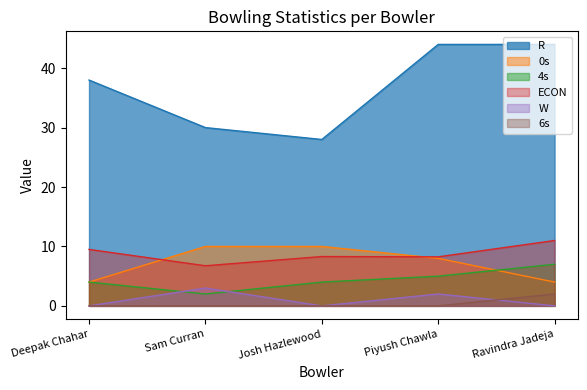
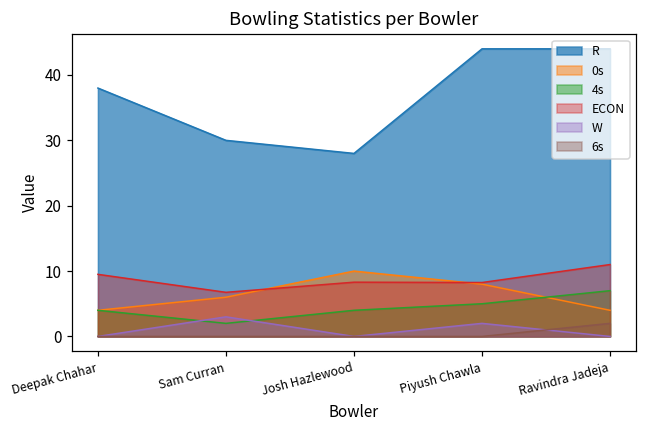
0s, Sam Curran: 10 -> 6
